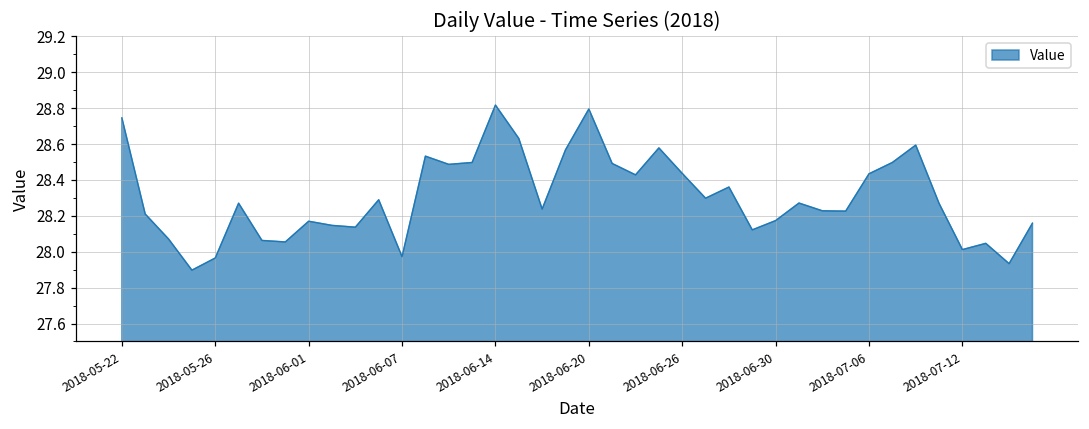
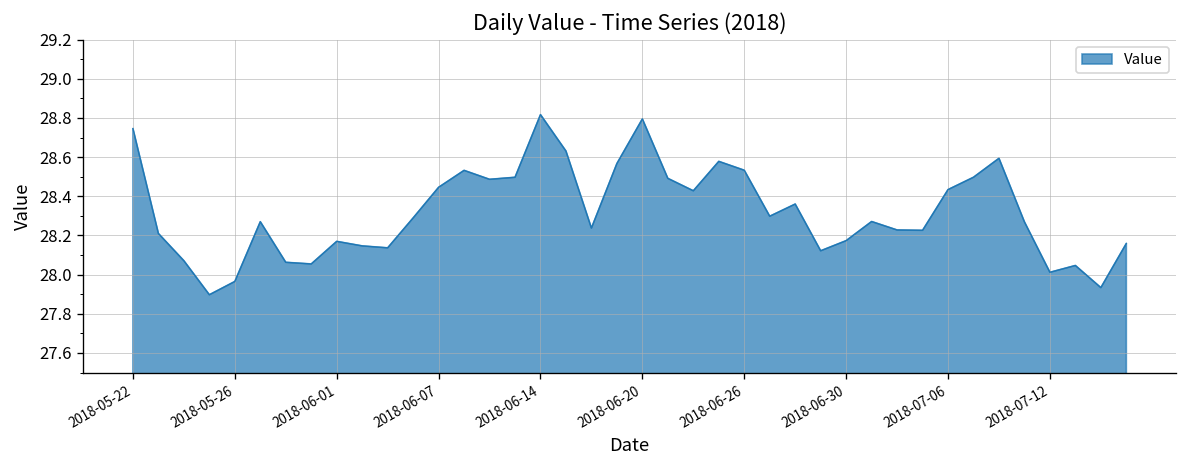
2018-06-07: 27.97 -> 28.45
2018-06-26: 28.44 -> 28.53
